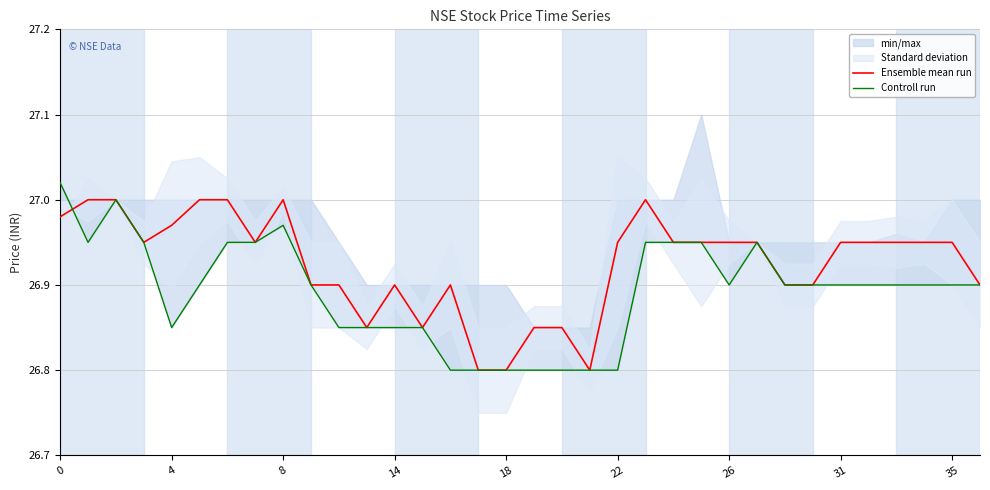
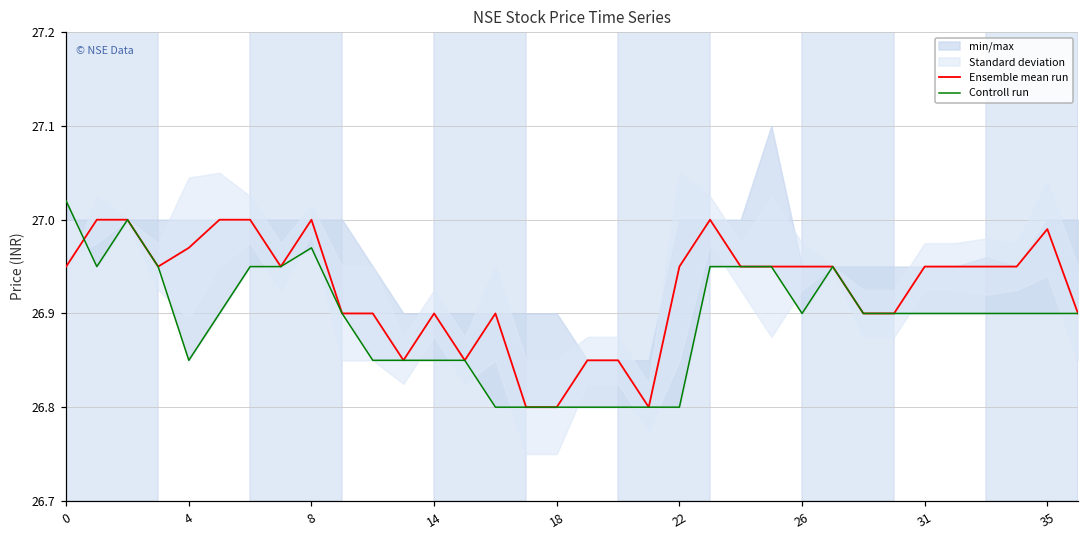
Ensemble mean run, 0: 26.98 -> 26.95
Ensemble mean run, 35: 26.95 -> 26.99
